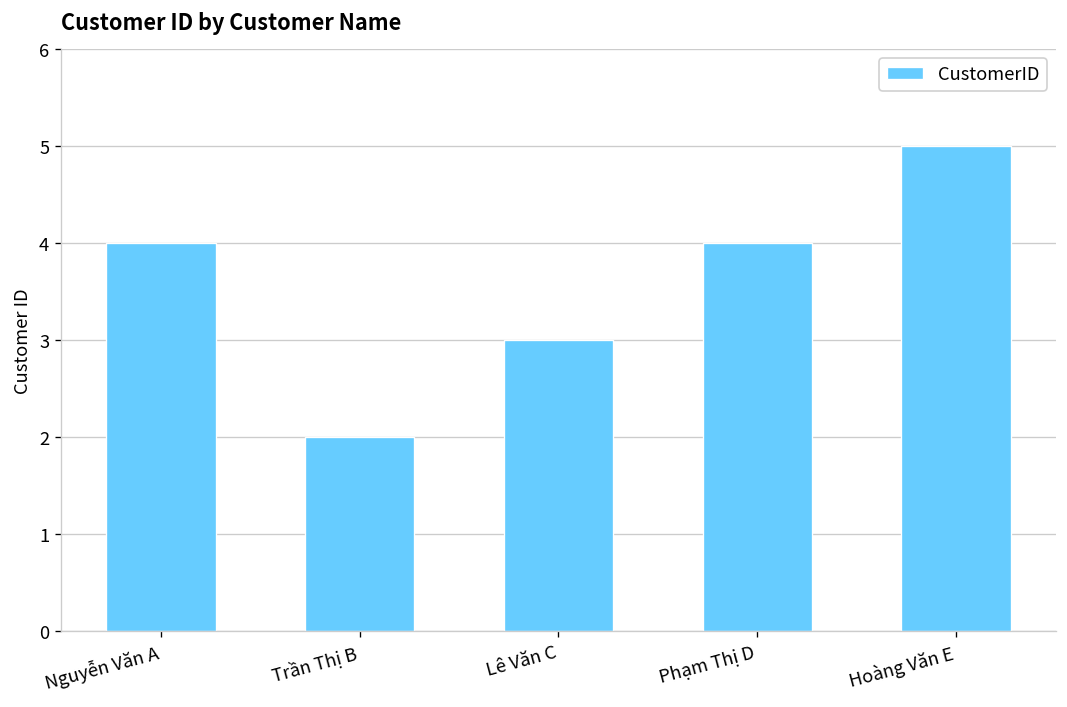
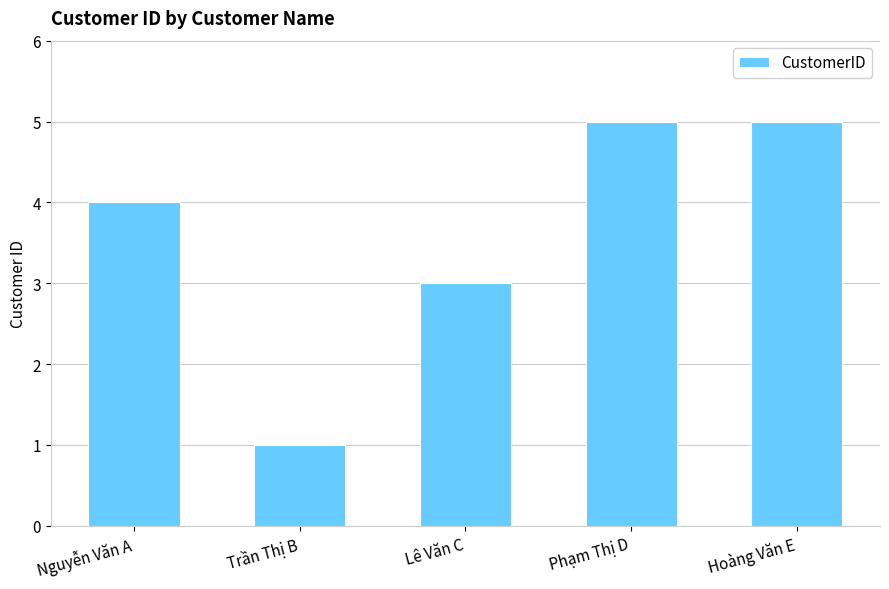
Trần Thị B: 2 -> 1
Phạm Thị D: 4 -> 5
